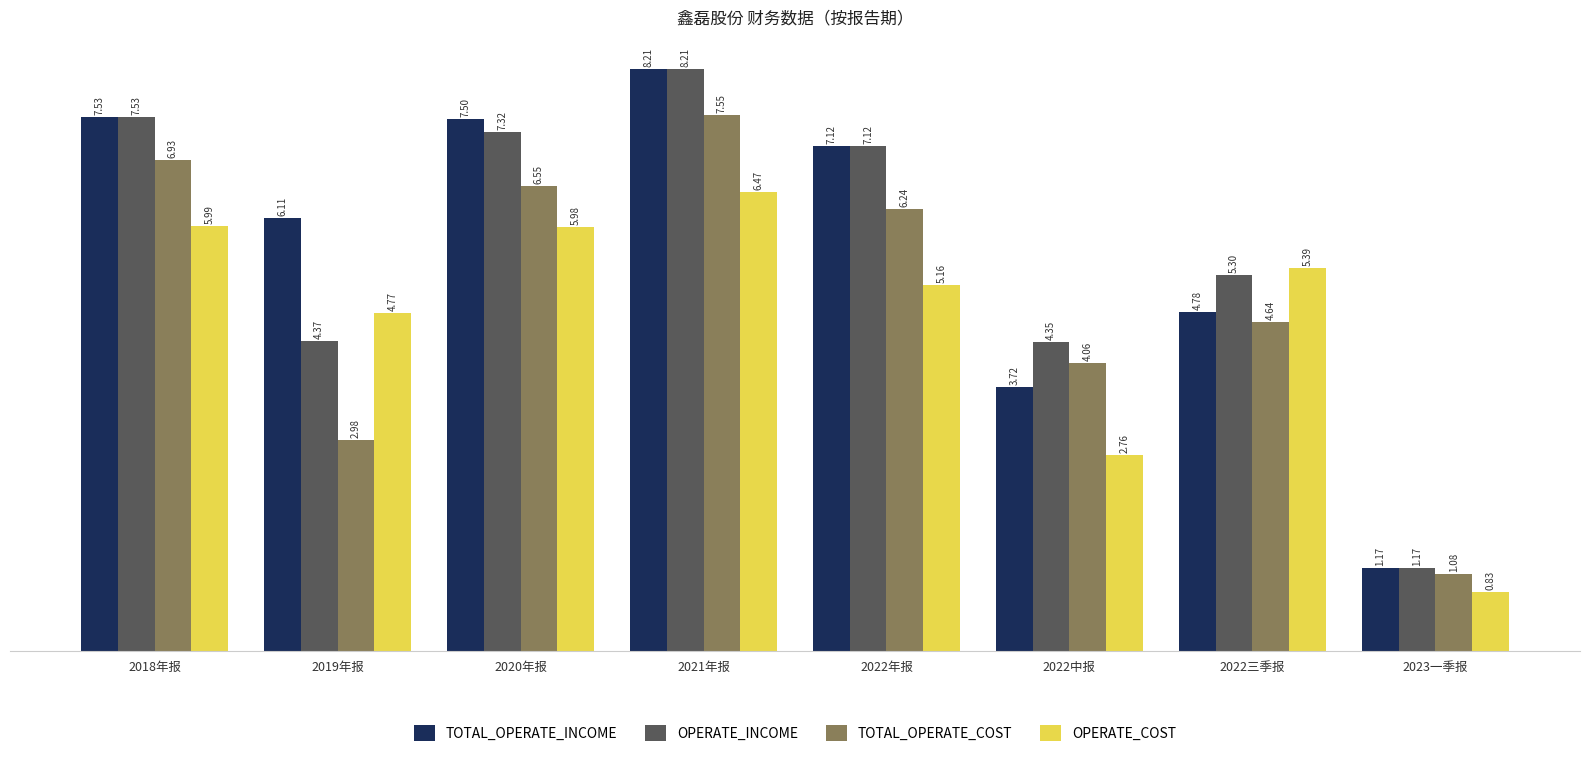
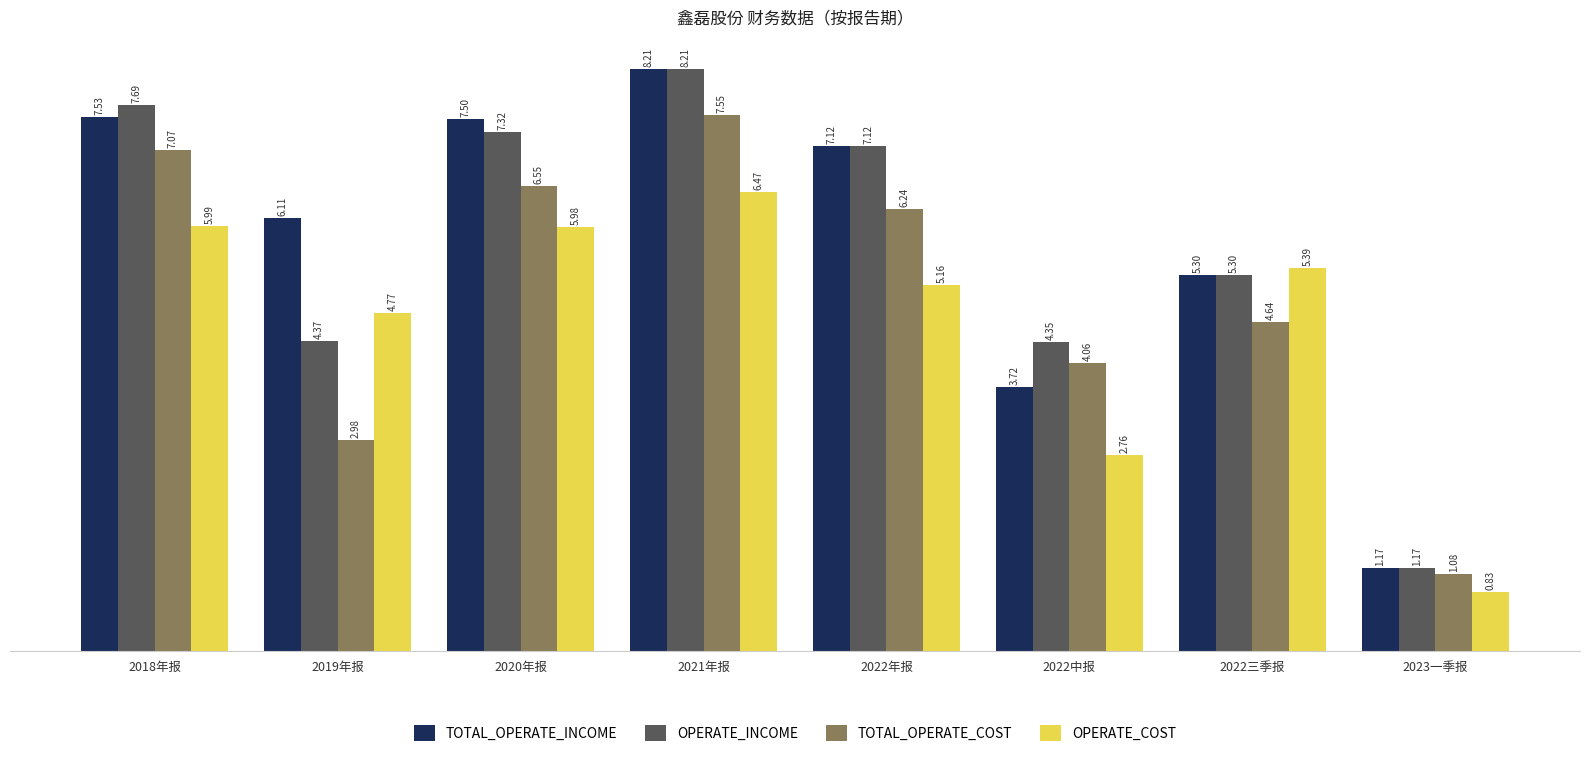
OPERATE_INCOME, 2018年报: 7.53 -> 7.69
TOTAL_OPERATE_COST, 2018年报: 6.93 -> 7.07
TOTAL_OPERATE_INCOME, 2022三季报: 4.78 -> 5.30
